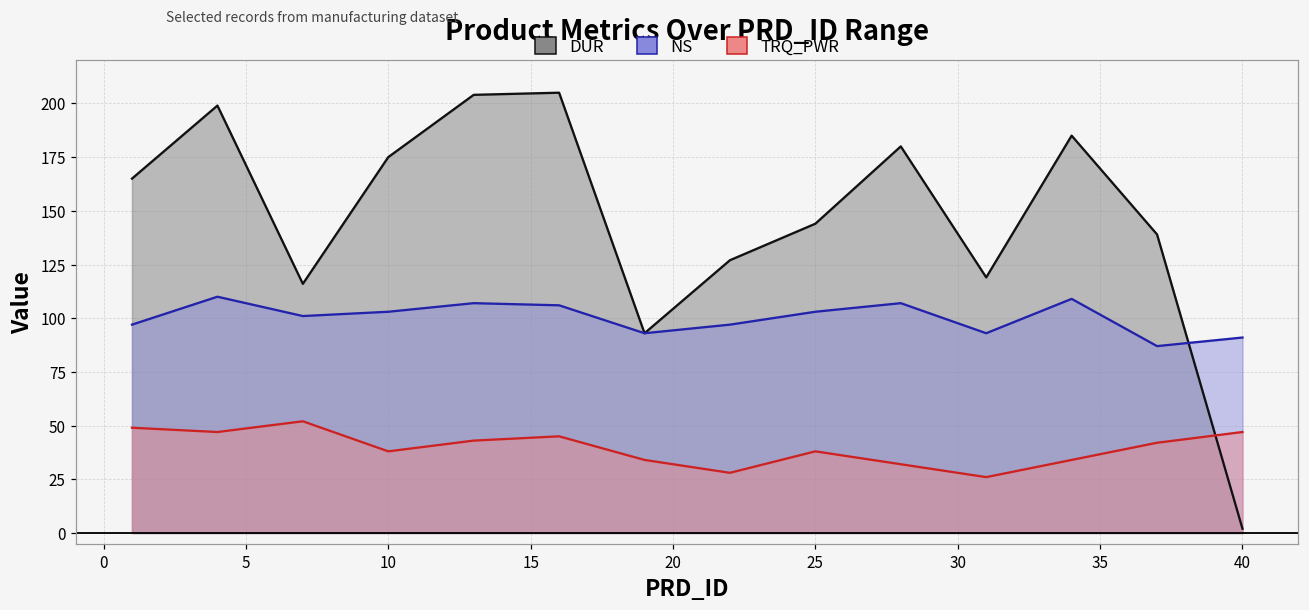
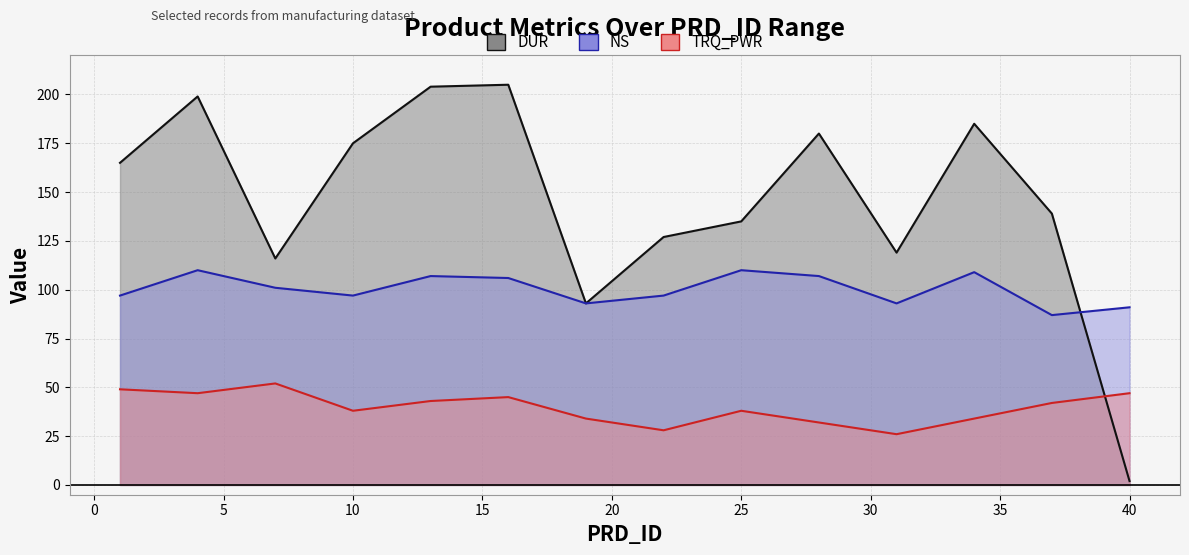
NS, 10: 103 -> 97
DUR, 25: 144 -> 135
NS, 25: 103 -> 110
